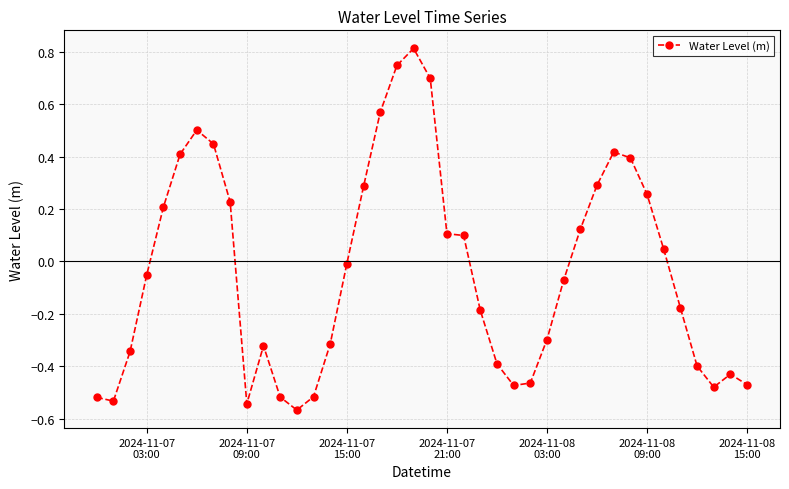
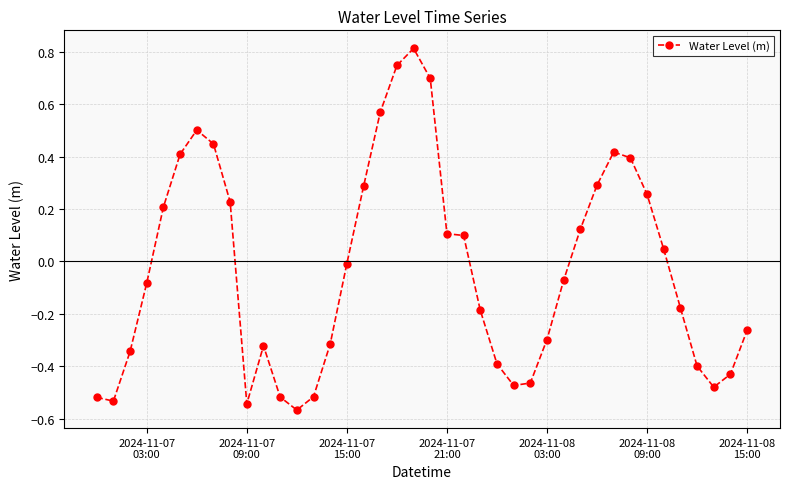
2024-11-07 03:00: -0.05 -> -0.08
2024-11-08 15:00: -0.47 -> -0.26
